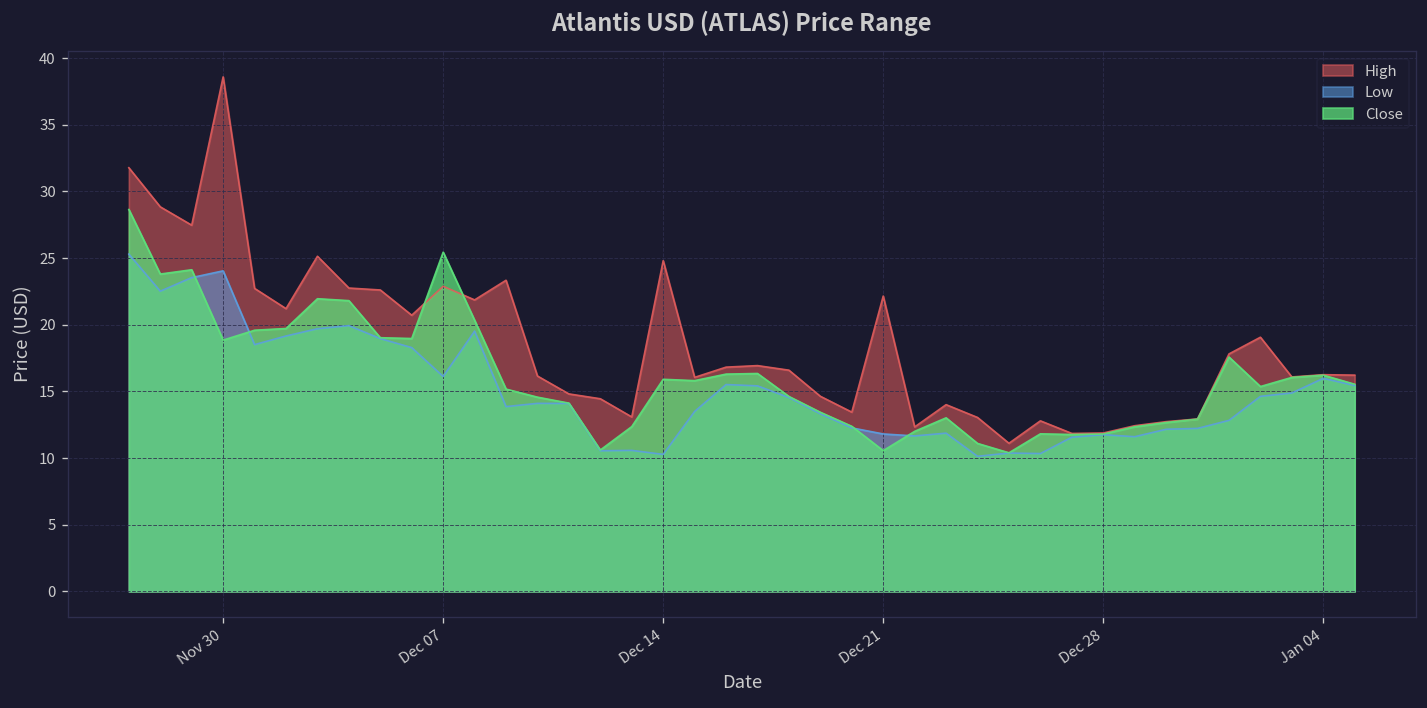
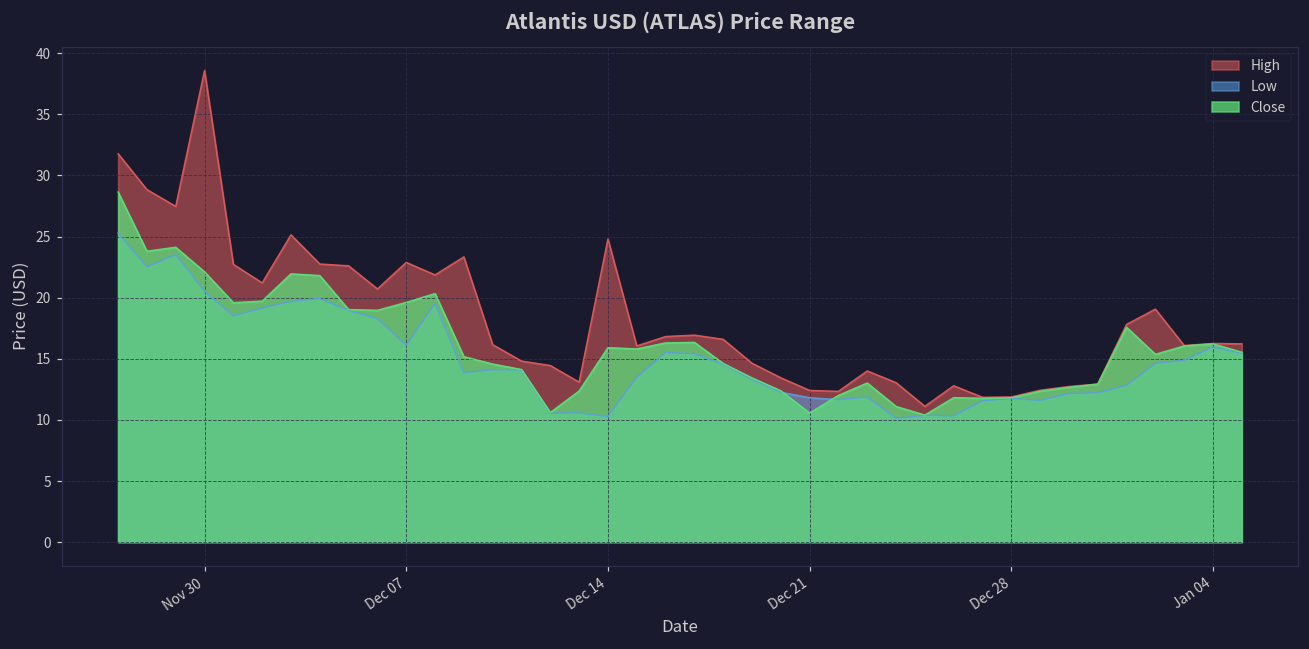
Low, Nov 30: 24.0 -> 20.5
Close, Nov 30: 18.9 -> 22.1
Close, Dec 07: 25.4 -> 19.6
High, Dec 21: 22.2 -> 12.4
